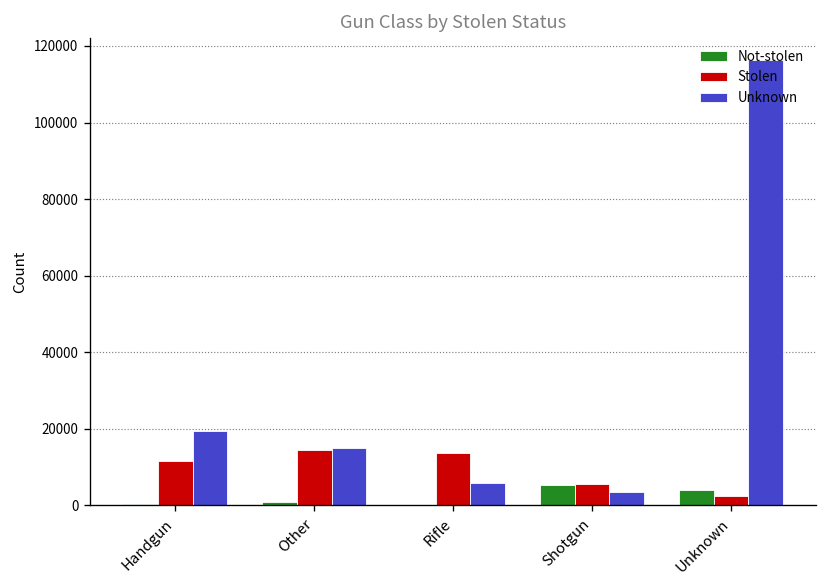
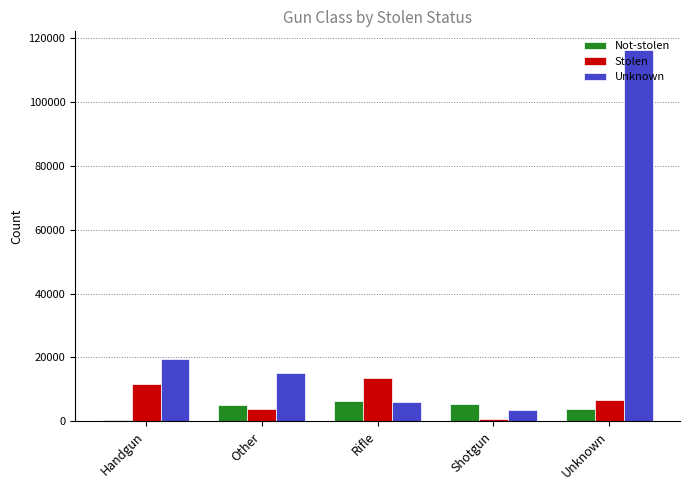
Not-stolen, Other: 1000 -> 5000
Stolen, Other: 14000 -> 4000
Not-stolen, Rifle: 0 -> 6000
Stolen, Shotgun: 6000 -> 1000
Stolen, Unknown: 2000 -> 7000
